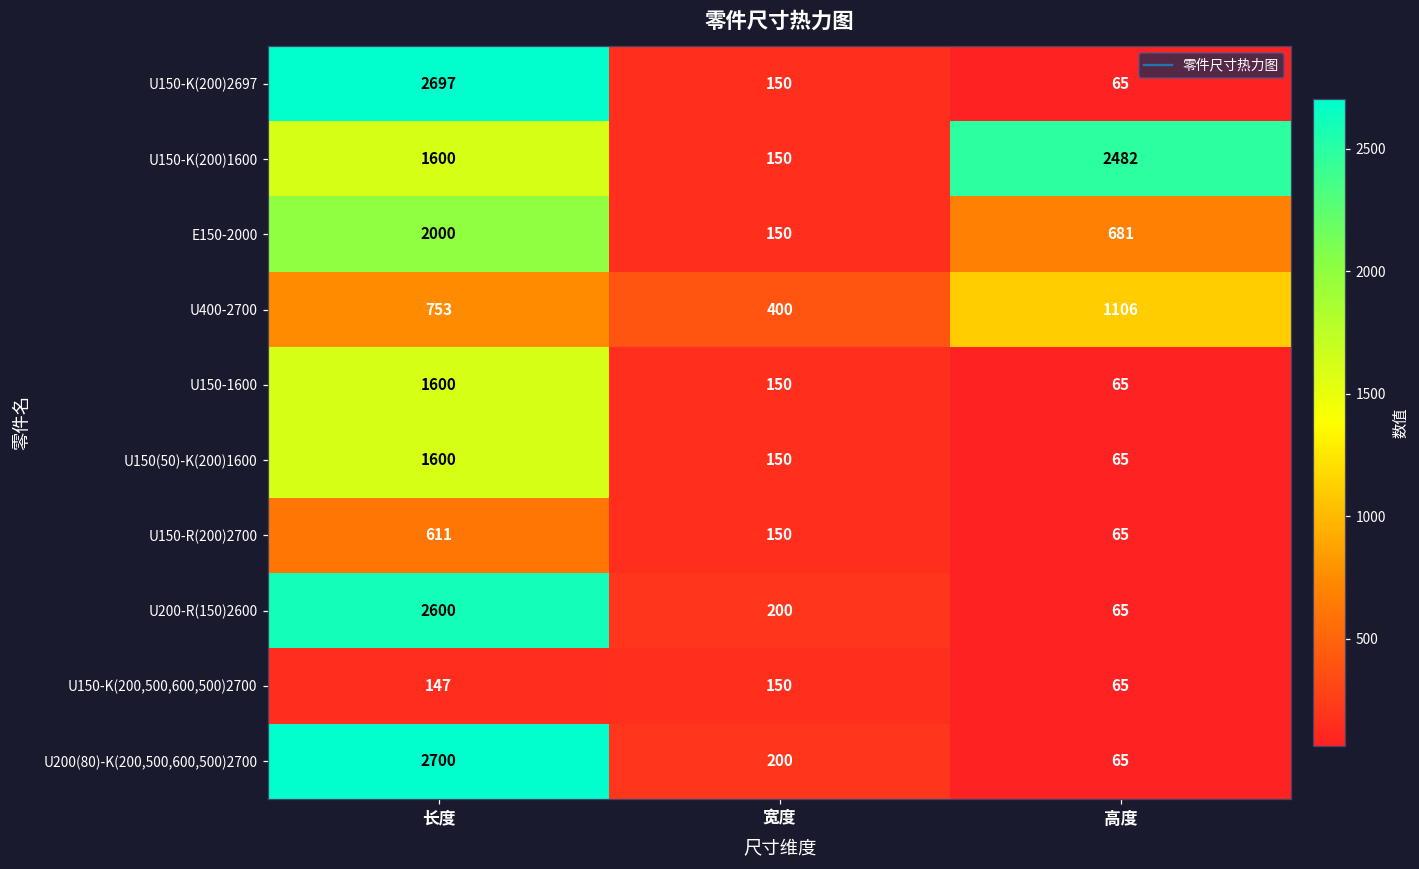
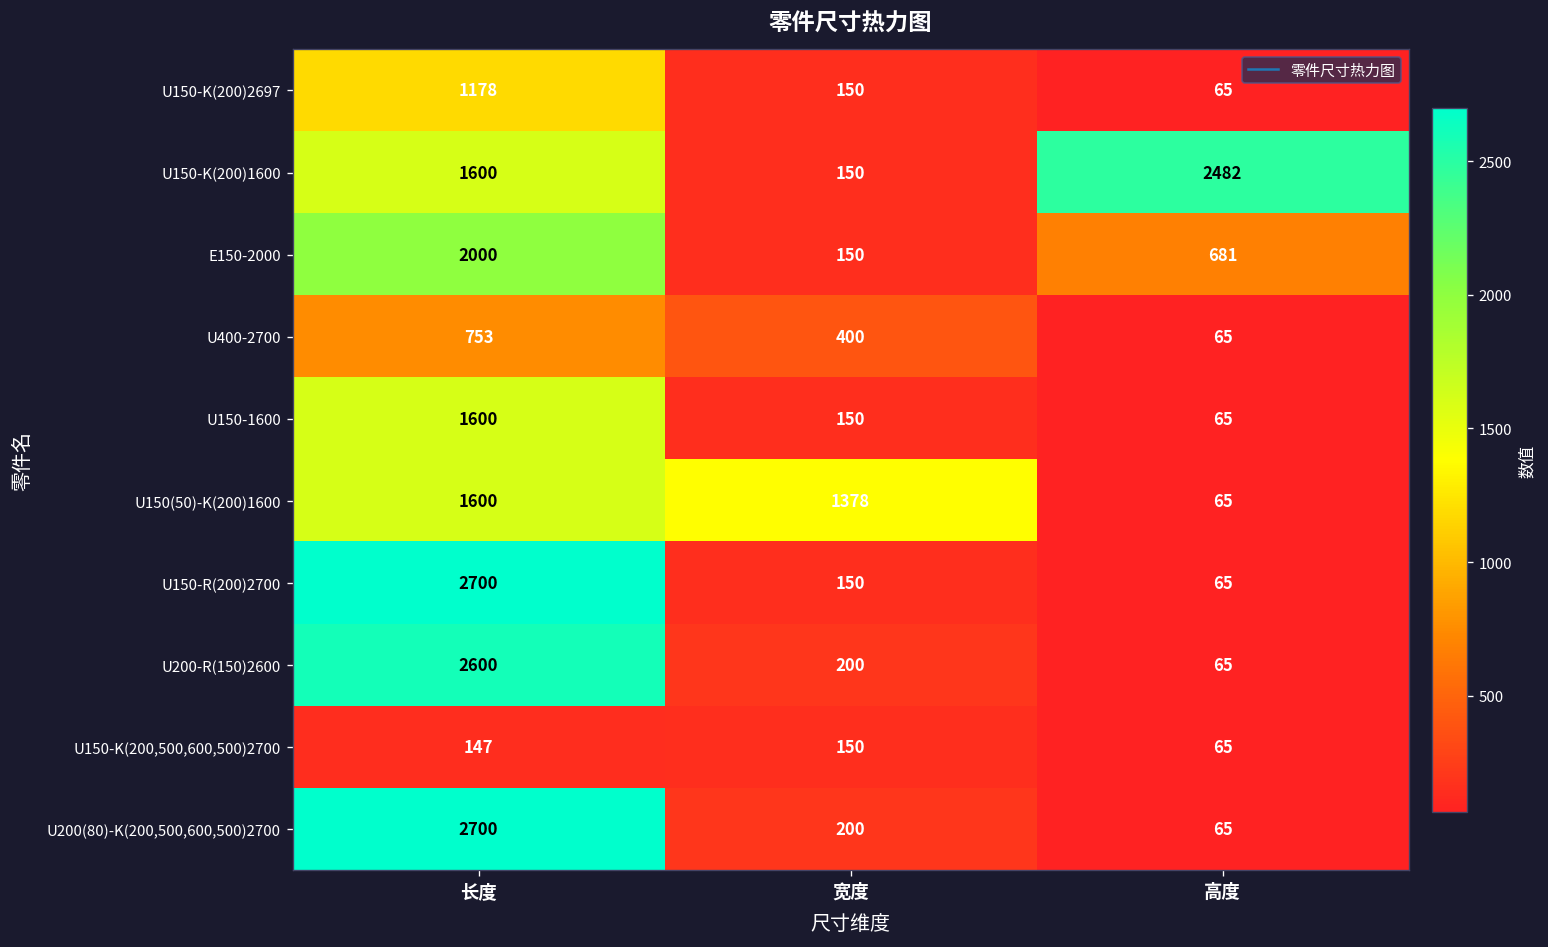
U150-K(200)2697, 长度: 2697 -> 1178
U400-2700, 高度: 1106 -> 65
U150(50)-K(200)1600, 宽度: 150 -> 1378
U150-R(200)2700, 长度: 611 -> 2700
